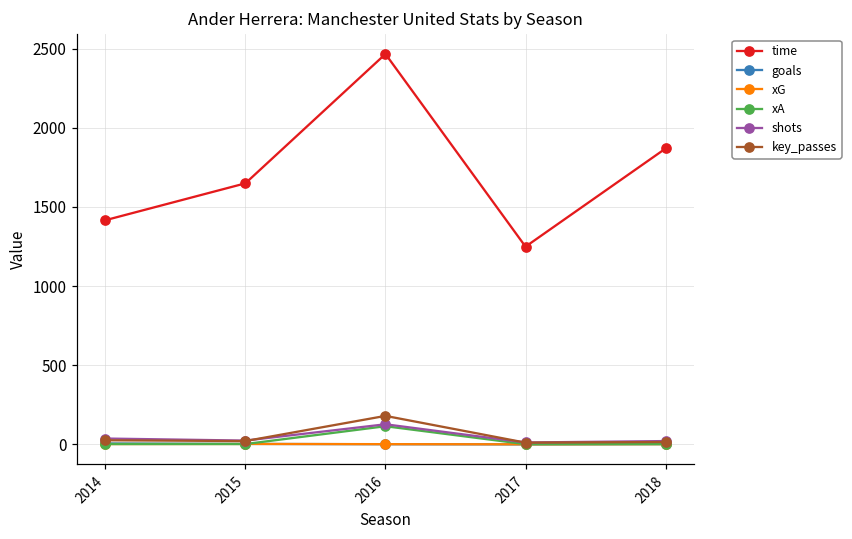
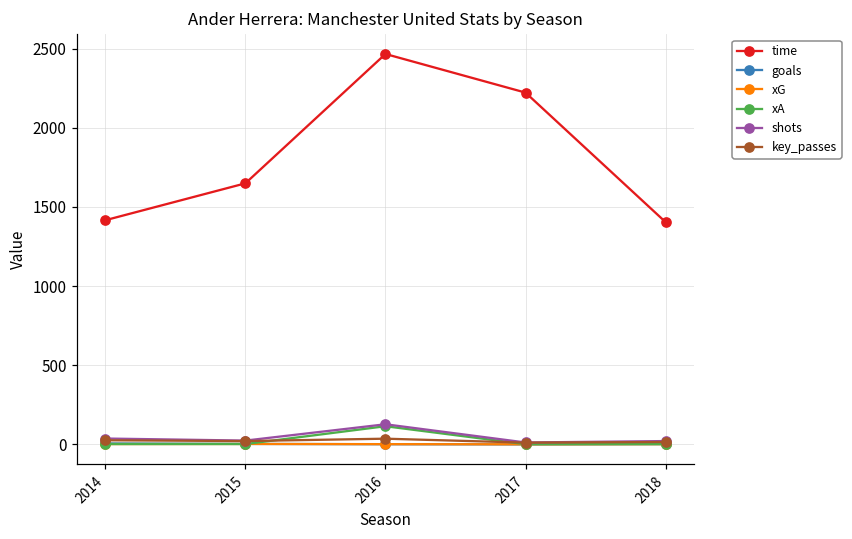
key_passes, 2016: 180 -> 40
time, 2017: 1250 -> 2220
time, 2018: 1870 -> 1400
